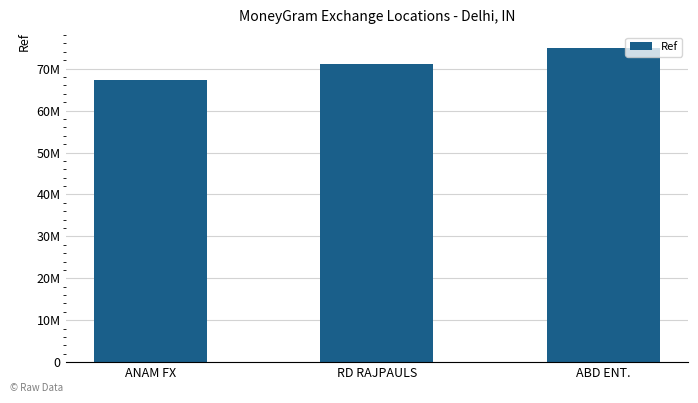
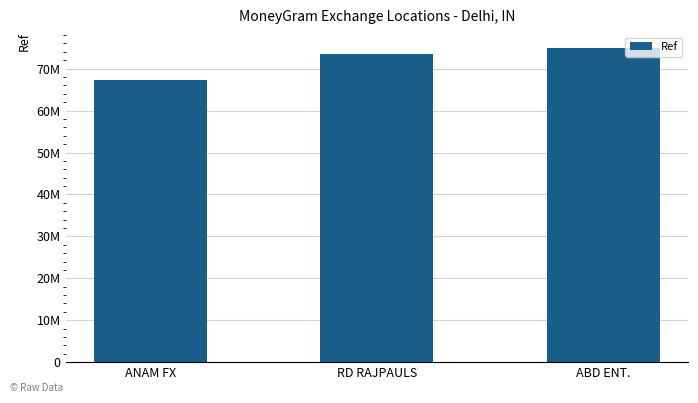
RD RAJPAULS: 71000000 -> 74000000
